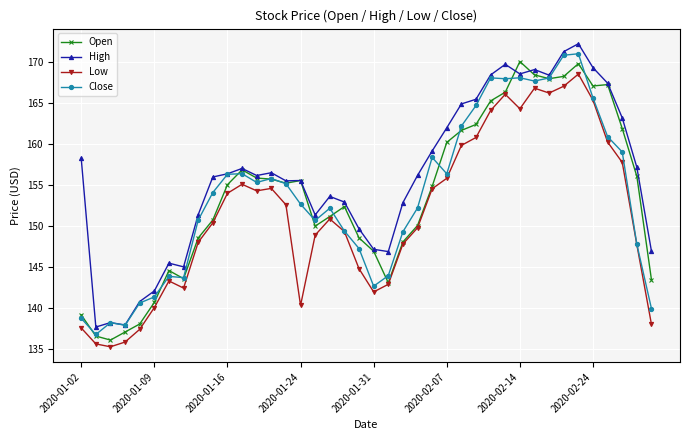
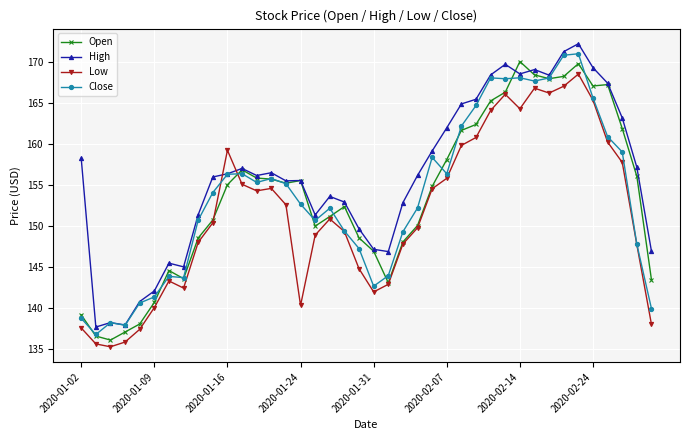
Low, 2020-01-16: 154 -> 159
Open, 2020-02-07: 160 -> 158
